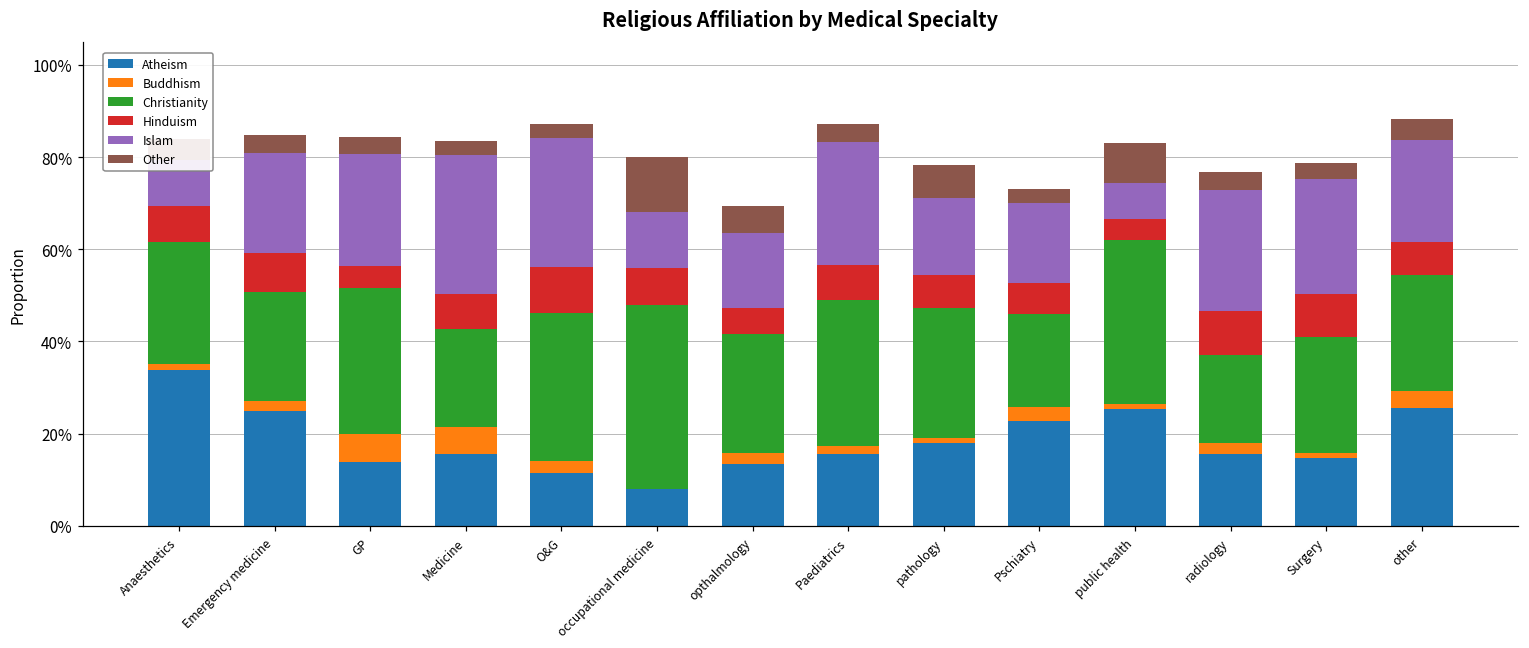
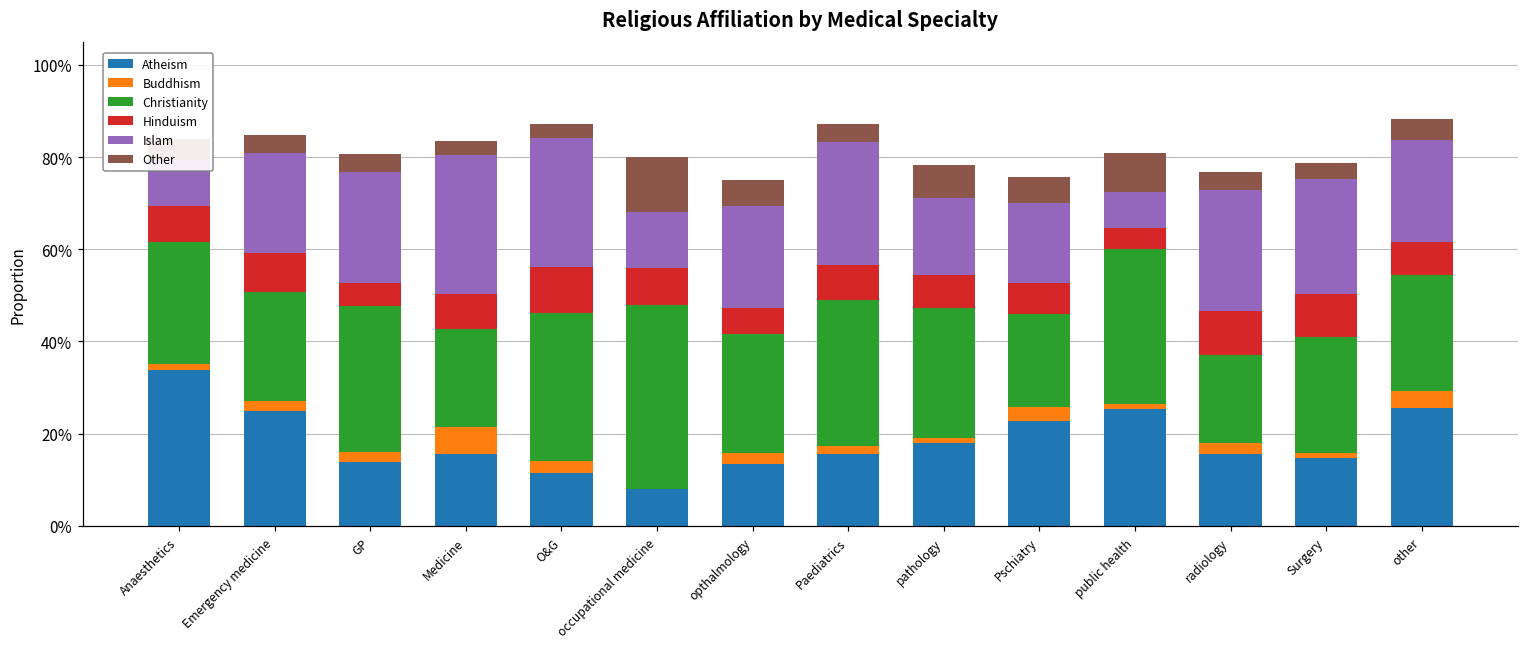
Buddhism, GP: 6% -> 2%
Islam, opthalmology: 16% -> 22%
Other, Pschiatry: 3% -> 6%
Christianity, public health: 36% -> 34%
